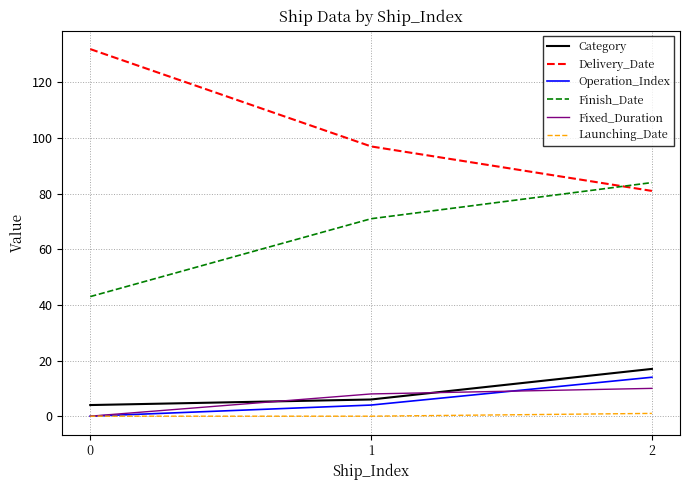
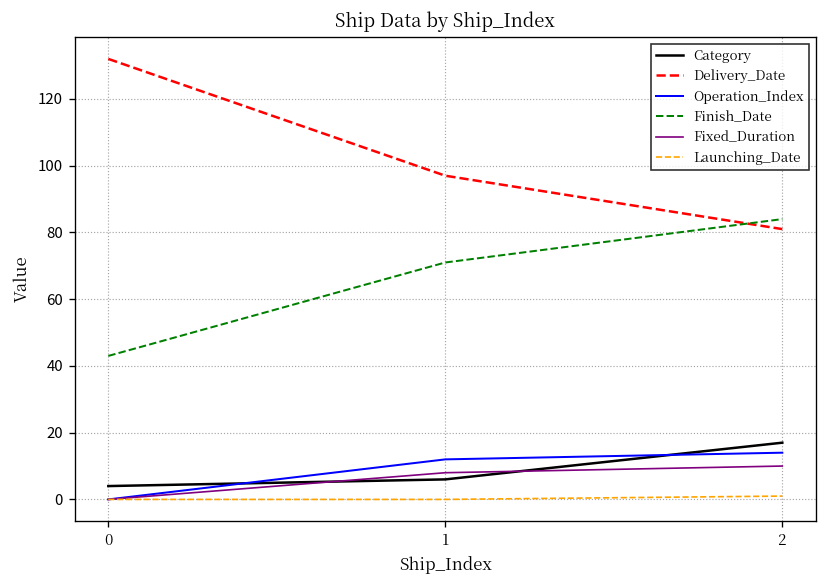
Operation_Index, 1: 4 -> 12
